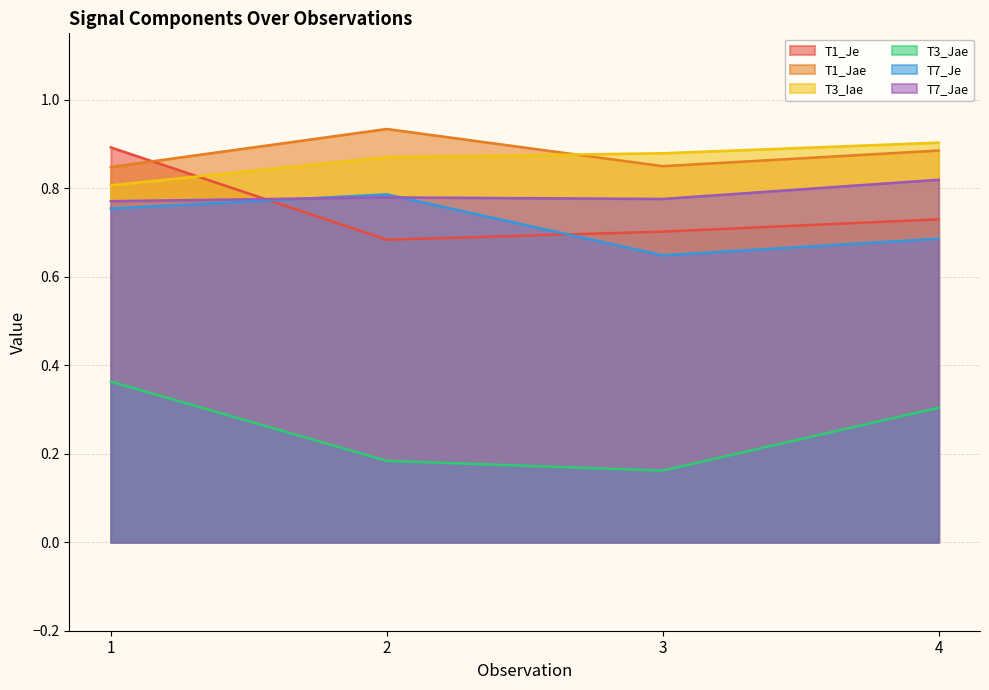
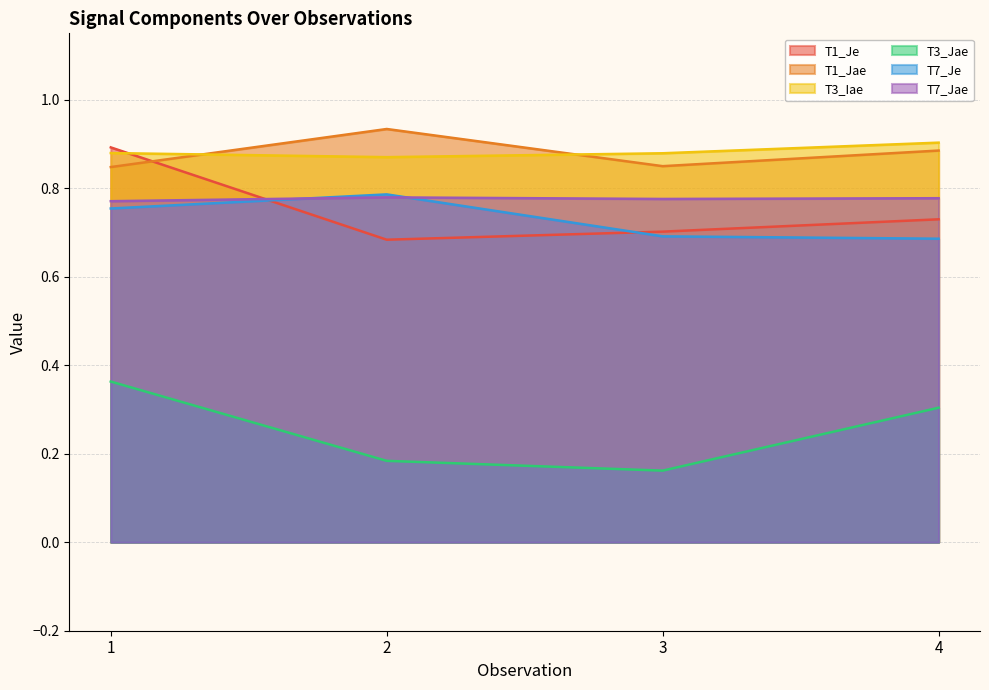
T3_Iae, 1: 0.81 -> 0.88
T7_Je, 3: 0.65 -> 0.69
T7_Jae, 4: 0.82 -> 0.78
